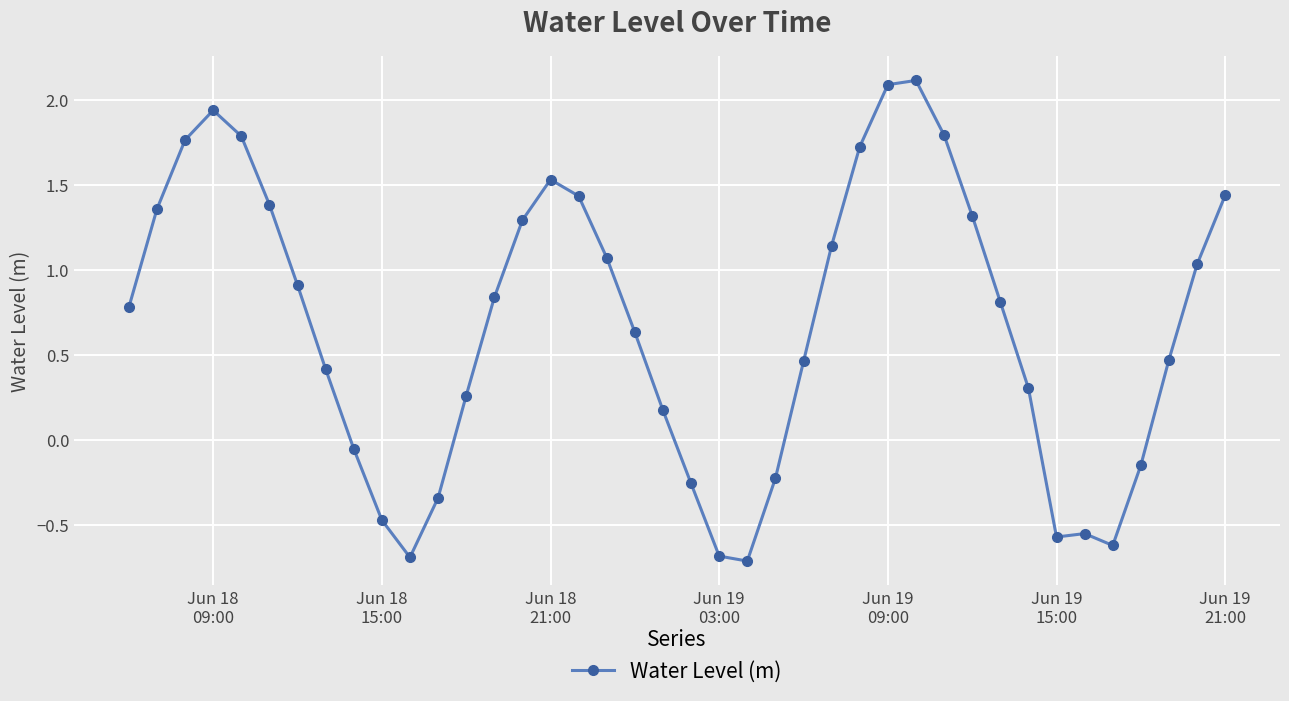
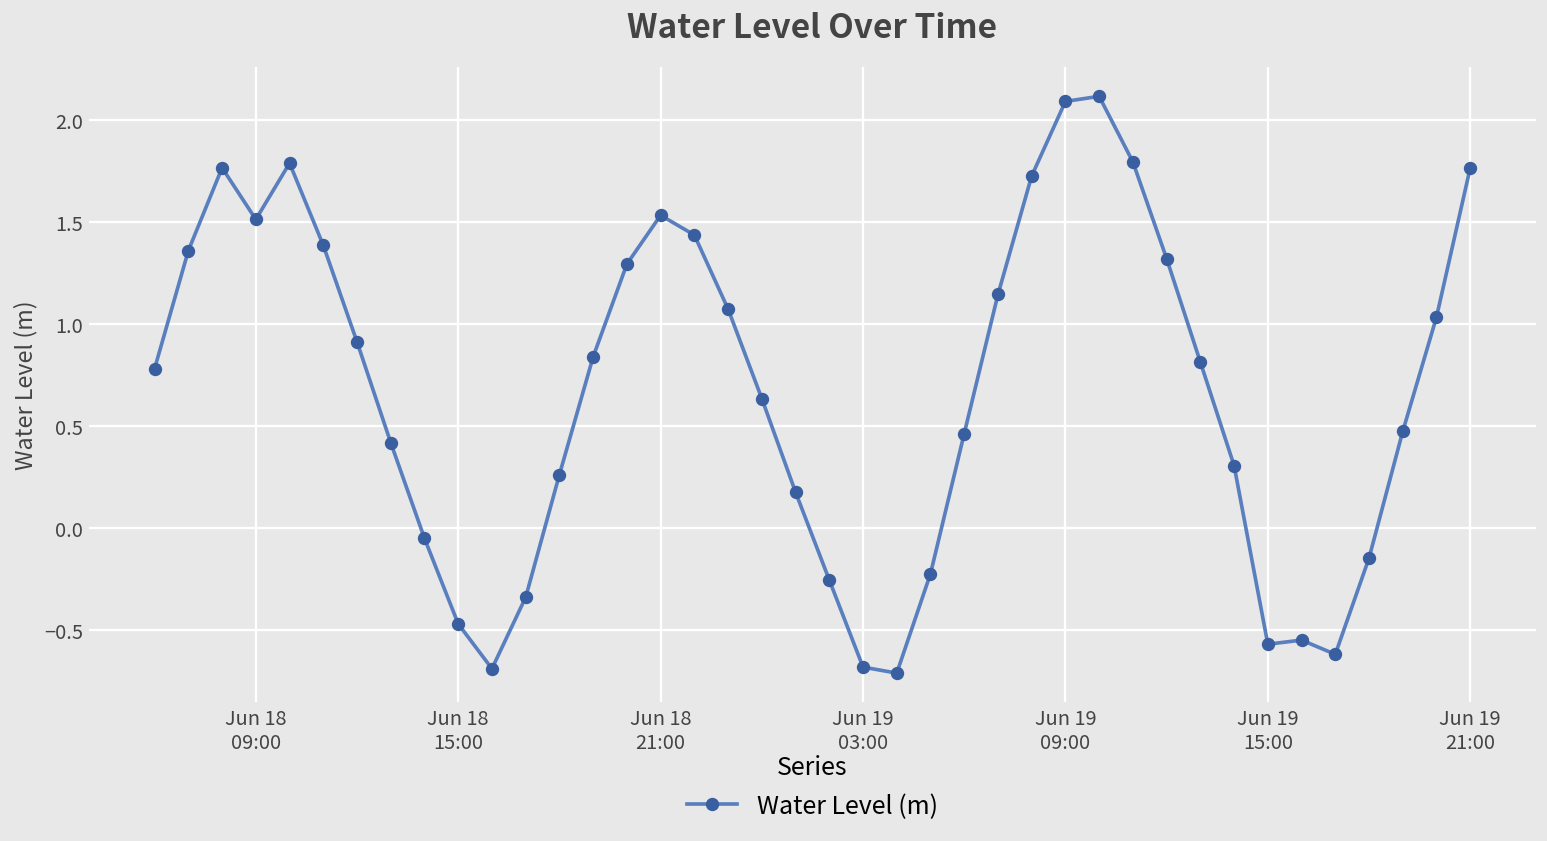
Jun 18 09:00: 1.94 -> 1.51
Jun 19 21:00: 1.44 -> 1.76
